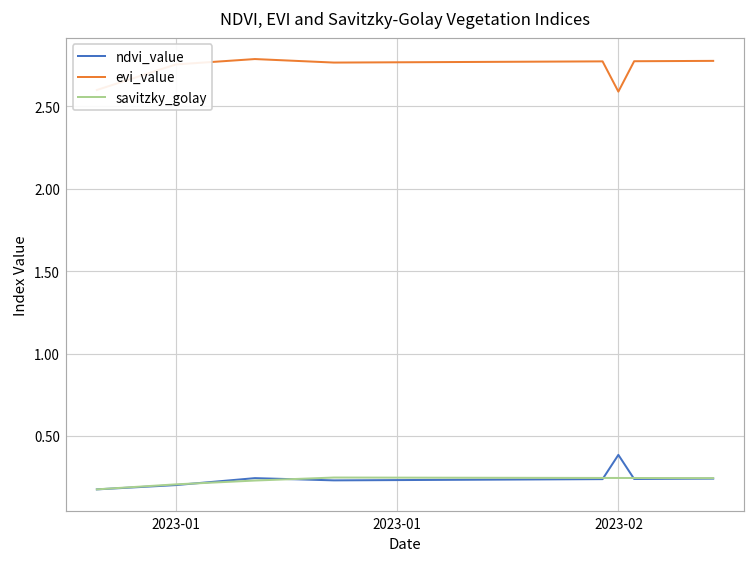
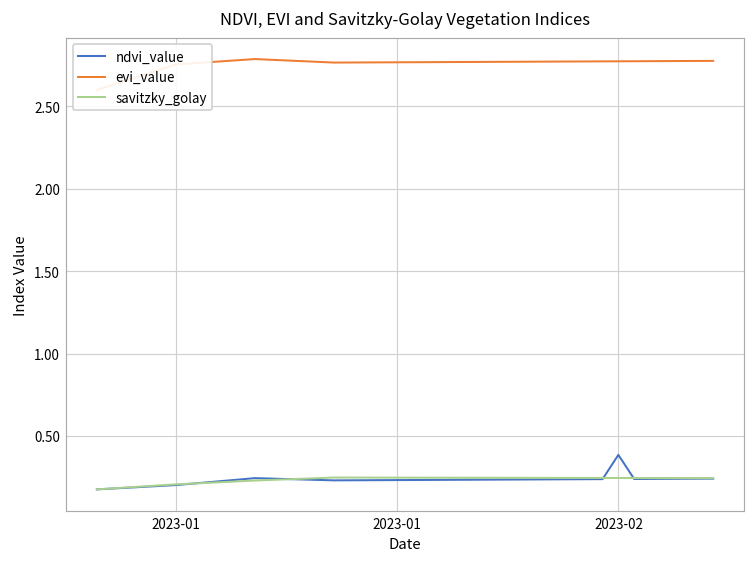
evi_value, 2023-02: 2.59 -> 2.77
